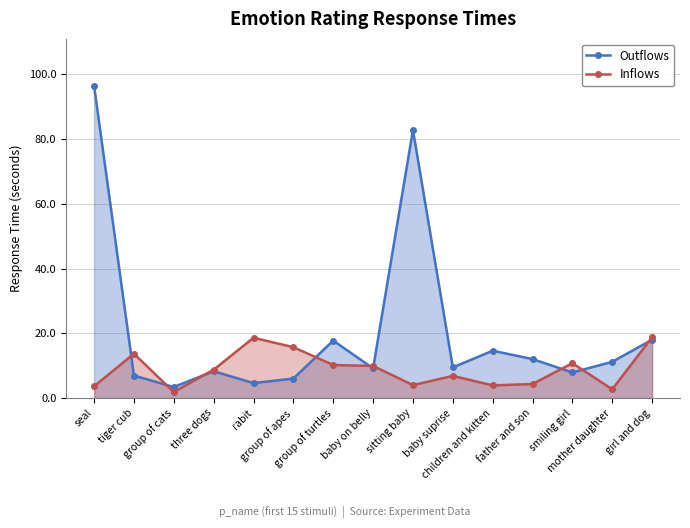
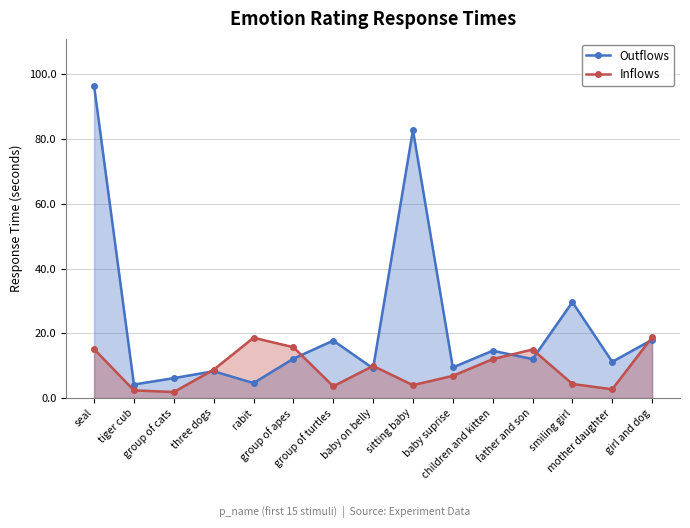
Inflows, seal: 4 -> 15
Outflows, tiger cub: 7 -> 4
Inflows, tiger cub: 14 -> 2
Outflows, group of cats: 3 -> 6
Outflows, group of apes: 6 -> 12
Inflows, group of turtles: 10 -> 4
Inflows, children and kitten: 4 -> 12
Inflows, father and son: 4 -> 15
Outflows, smiling girl: 8 -> 30
Inflows, smiling girl: 11 -> 4
